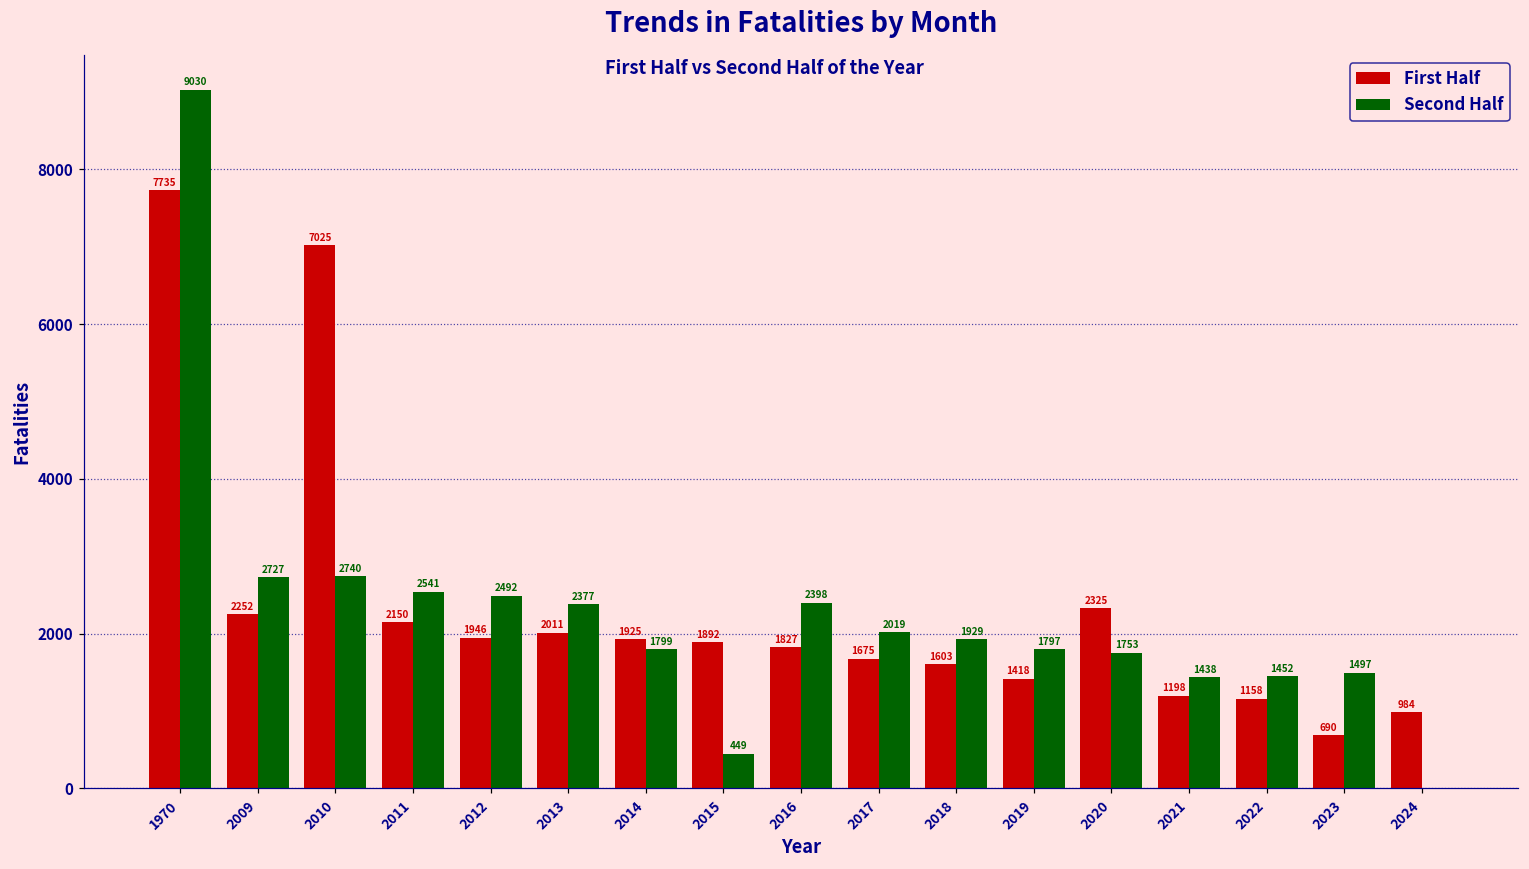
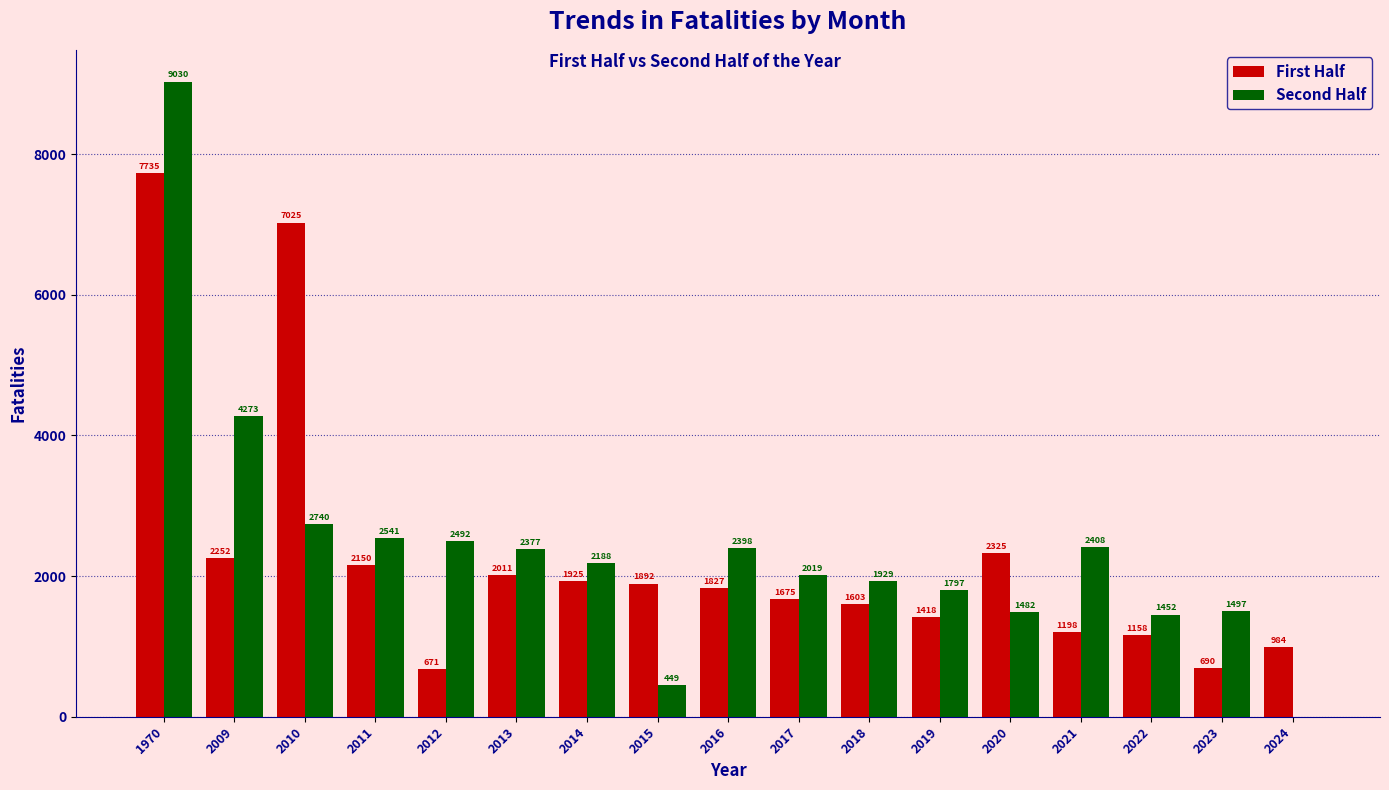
Second Half, 2009: 2727 -> 4273
First Half, 2012: 1946 -> 671
Second Half, 2014: 1799 -> 2188
Second Half, 2020: 1753 -> 1482
Second Half, 2021: 1438 -> 2408
